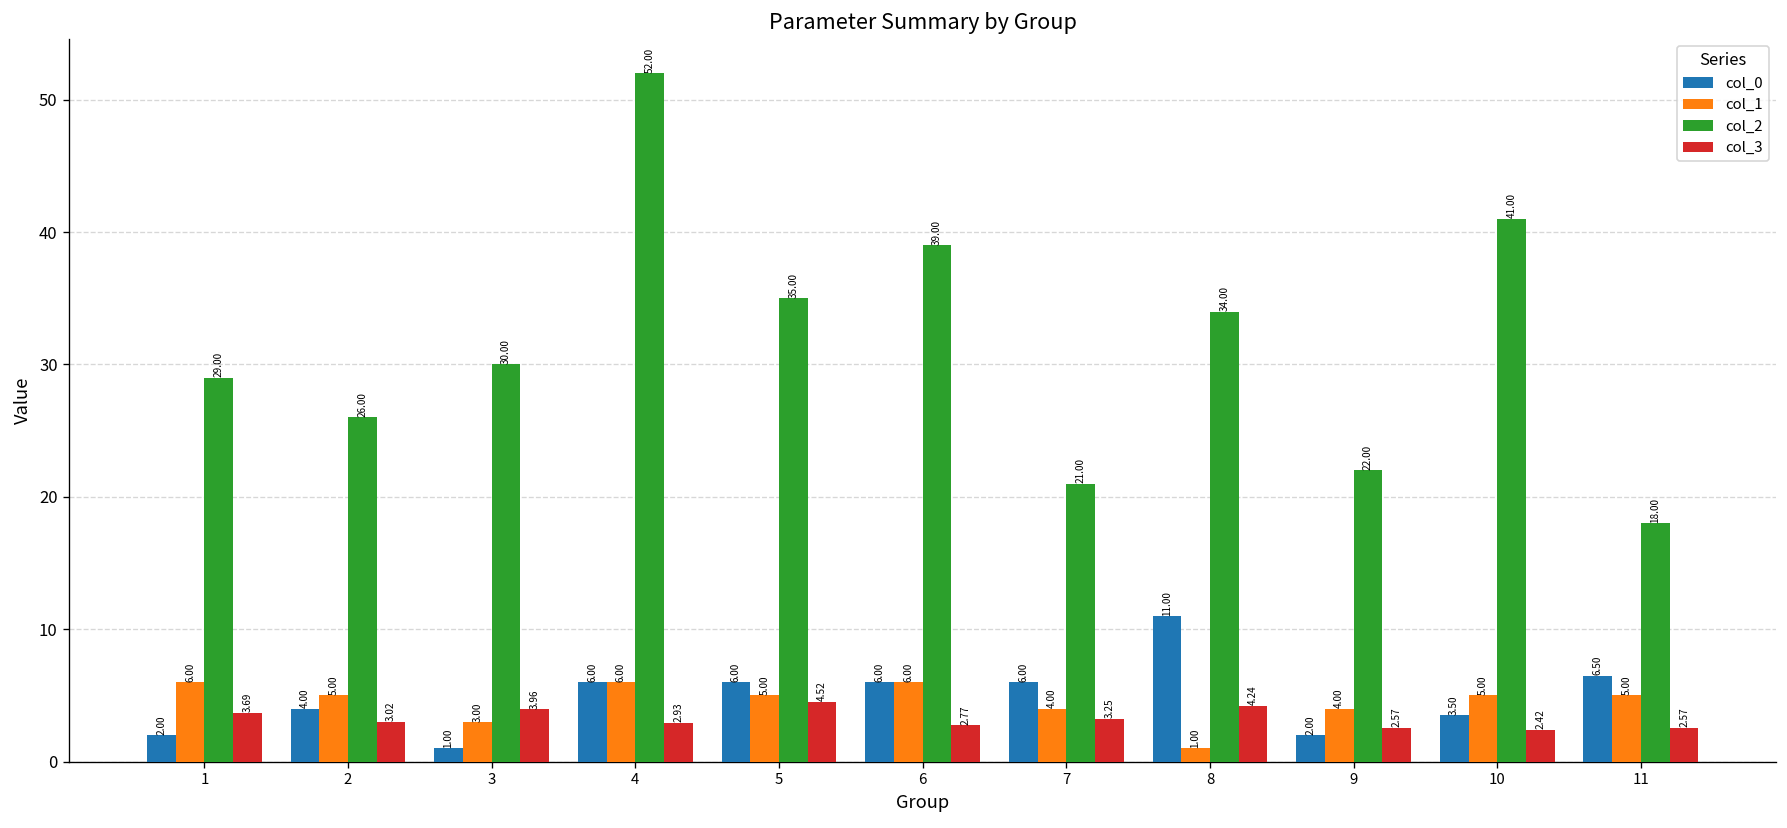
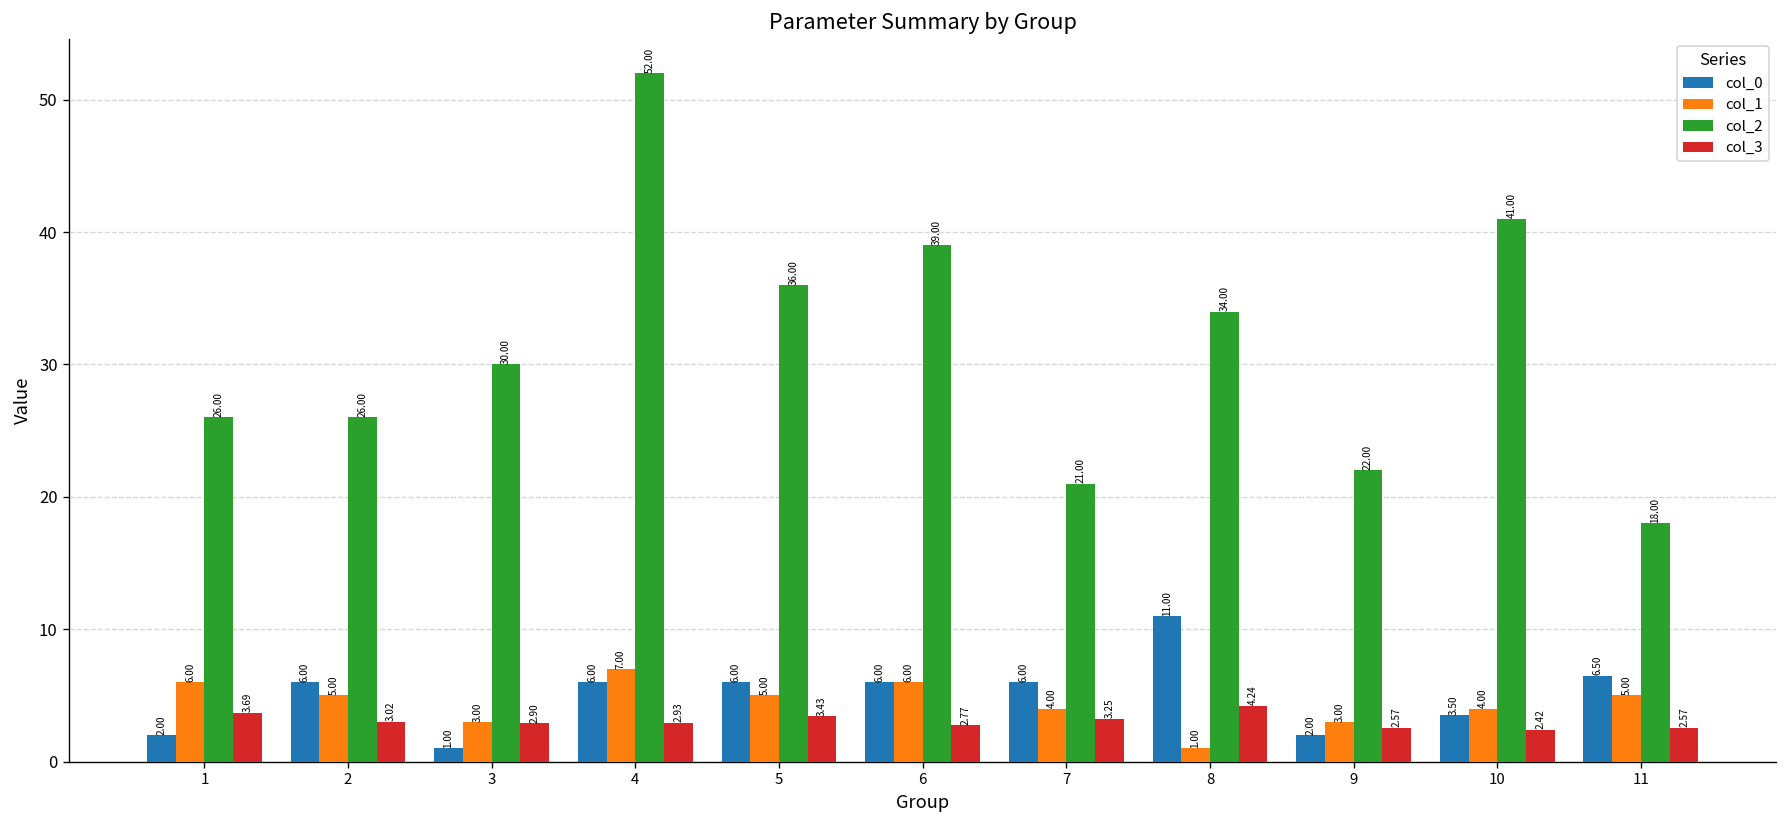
col_2, 1: 29.00 -> 26.00
col_0, 2: 4.00 -> 6.00
col_3, 3: 3.96 -> 2.90
col_1, 4: 6.00 -> 7.00
col_2, 5: 35.00 -> 36.00
col_3, 5: 4.52 -> 3.43
col_1, 9: 4.00 -> 3.00
col_1, 10: 5.00 -> 4.00
